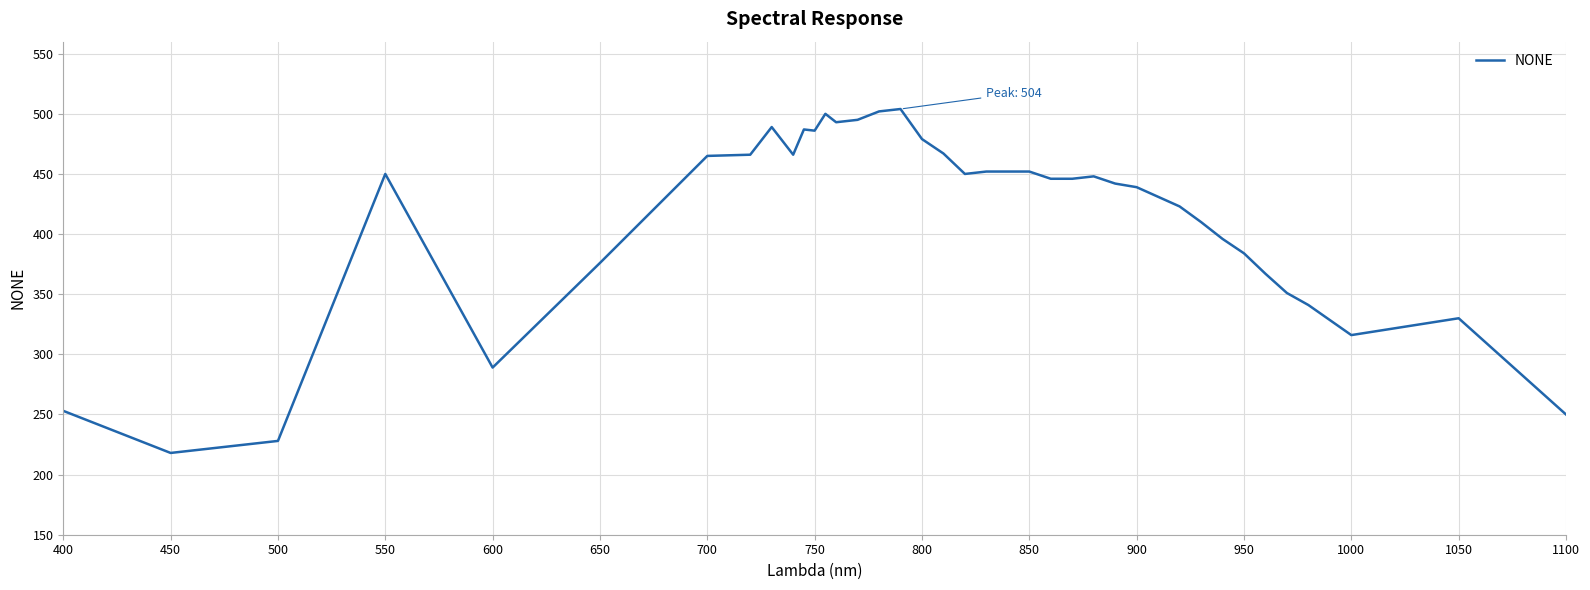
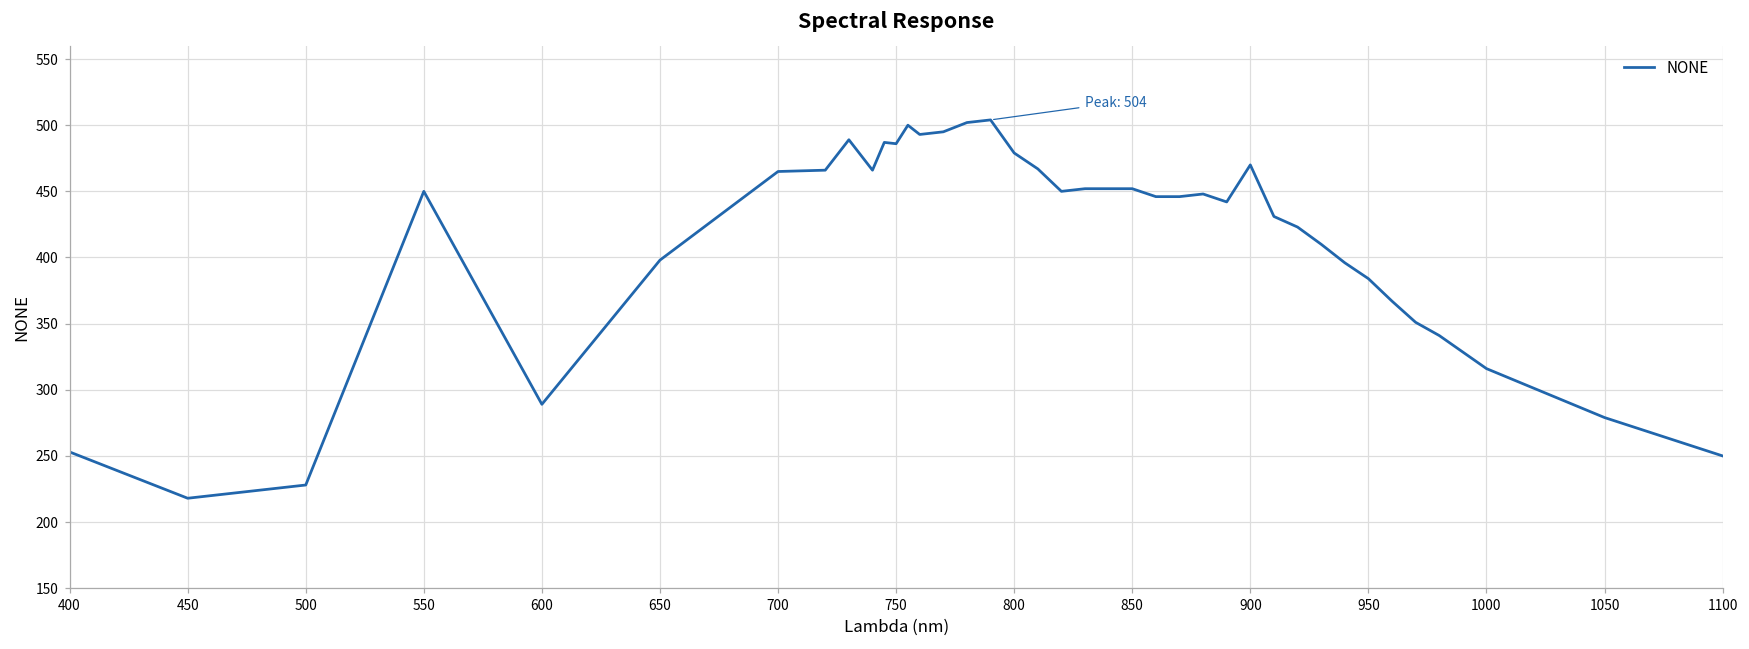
650: 376 -> 398
900: 439 -> 470
1050: 330 -> 279
